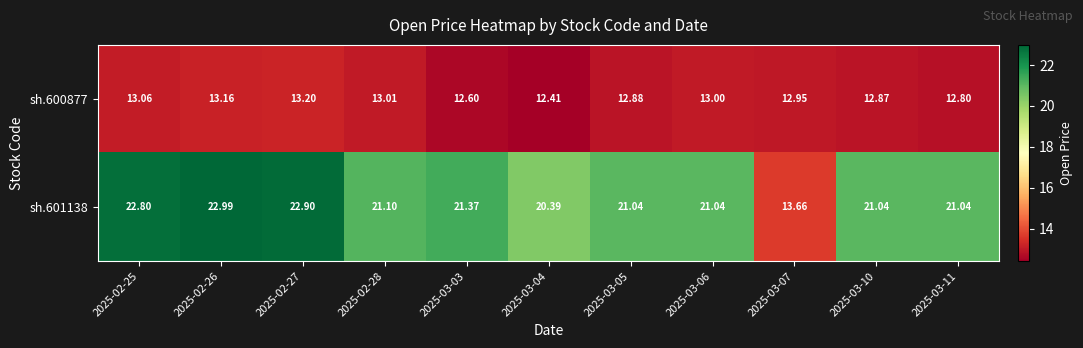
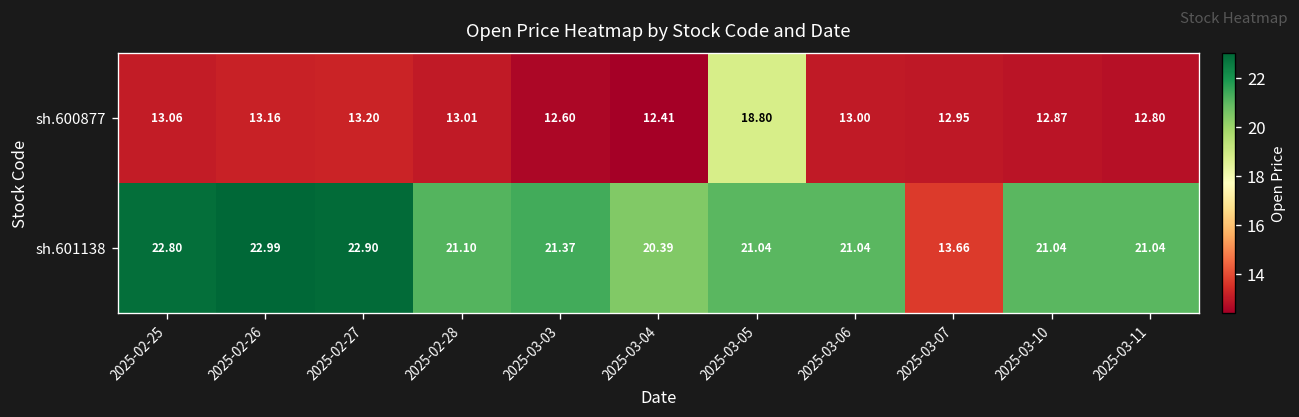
sh.600877, 2025-03-05: 12.88 -> 18.80
